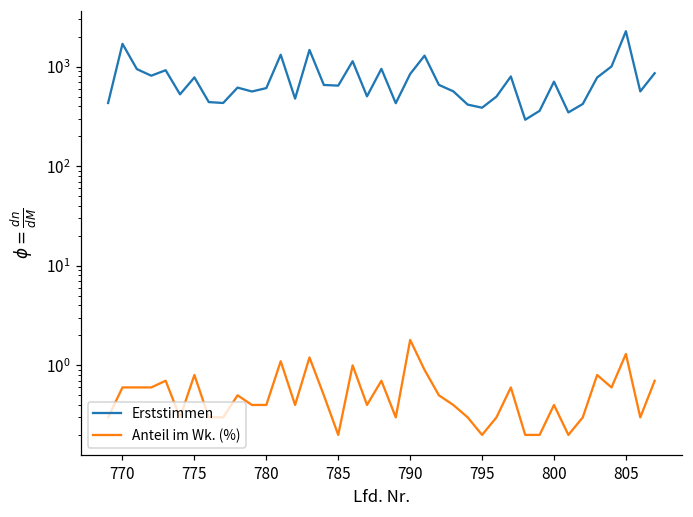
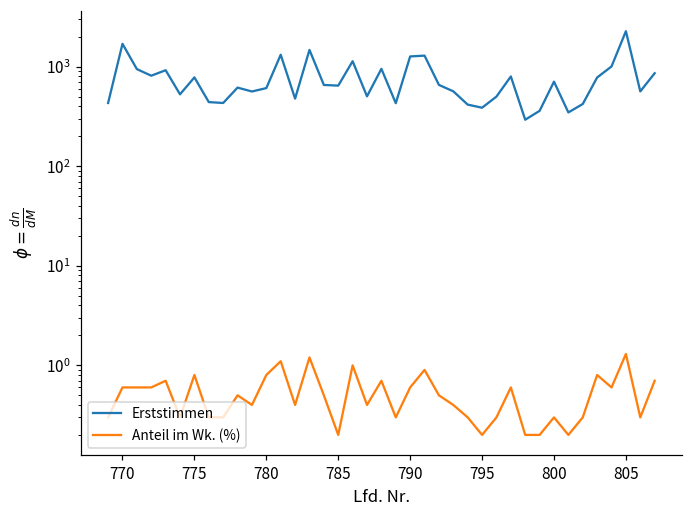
Anteil im Wk. (%), 780: 0.4 -> 0.8
Erststimmen, 790: 800 -> 1300
Anteil im Wk. (%), 790: 1.8 -> 0.6
Anteil im Wk. (%), 800: 0.4 -> 0.3
